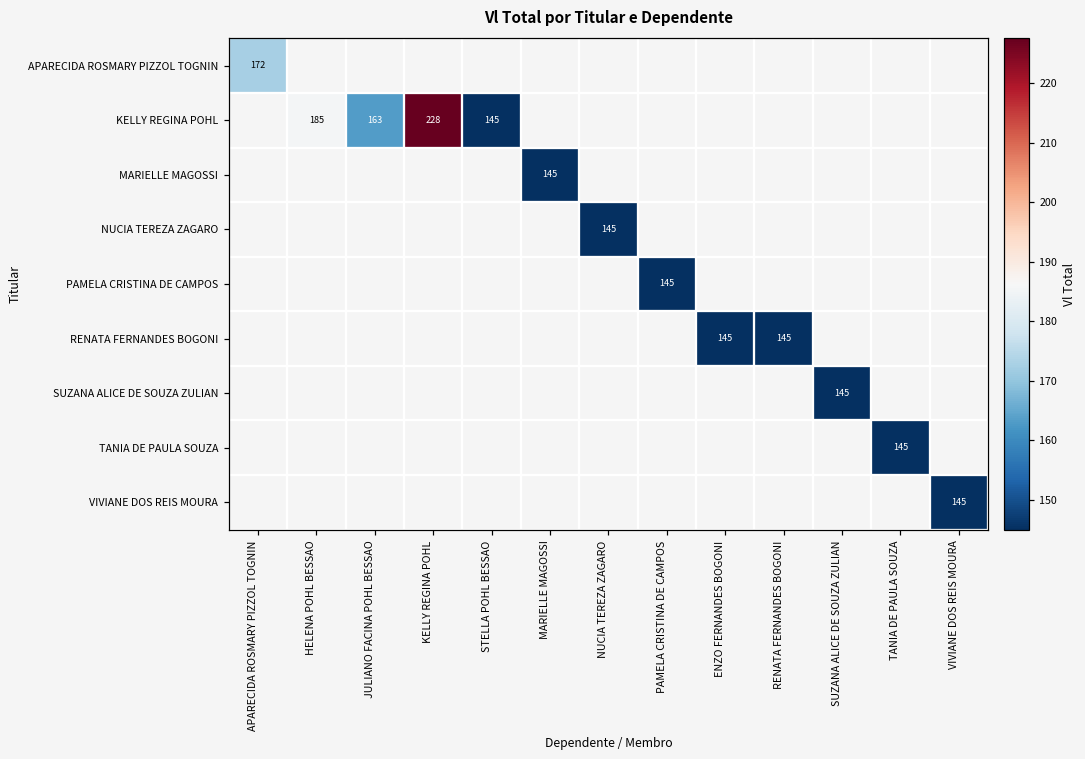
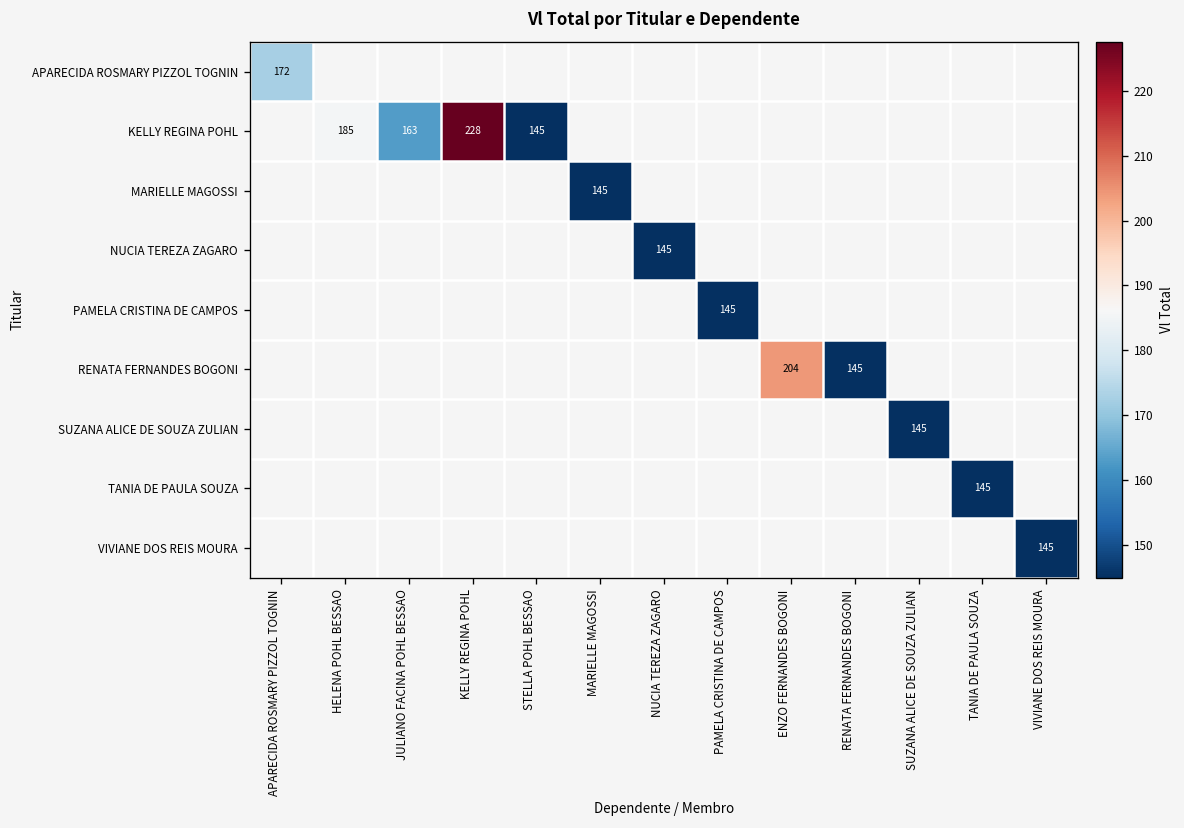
RENATA FERNANDES BOGONI, ENZO FERNANDES BOGONI: 145 -> 204
